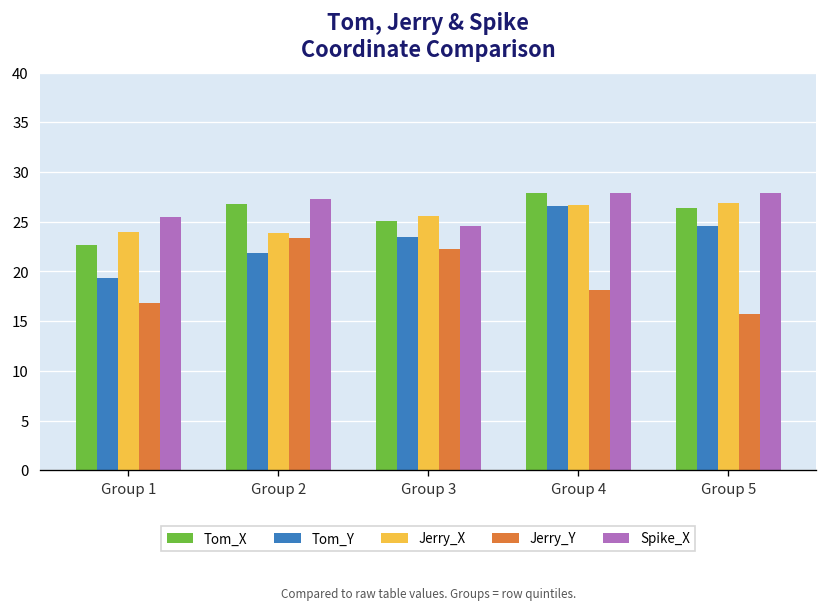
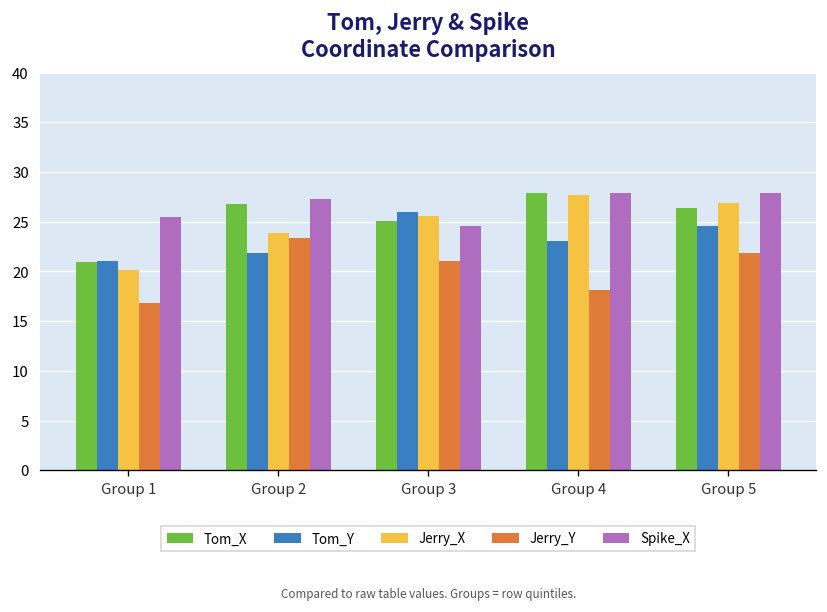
Tom_X, Group 1: 23 -> 21
Tom_Y, Group 1: 19 -> 21
Jerry_X, Group 1: 24 -> 20
Tom_Y, Group 3: 24 -> 26
Jerry_Y, Group 3: 22 -> 21
Tom_Y, Group 4: 27 -> 23
Jerry_X, Group 4: 27 -> 28
Jerry_Y, Group 5: 16 -> 22
